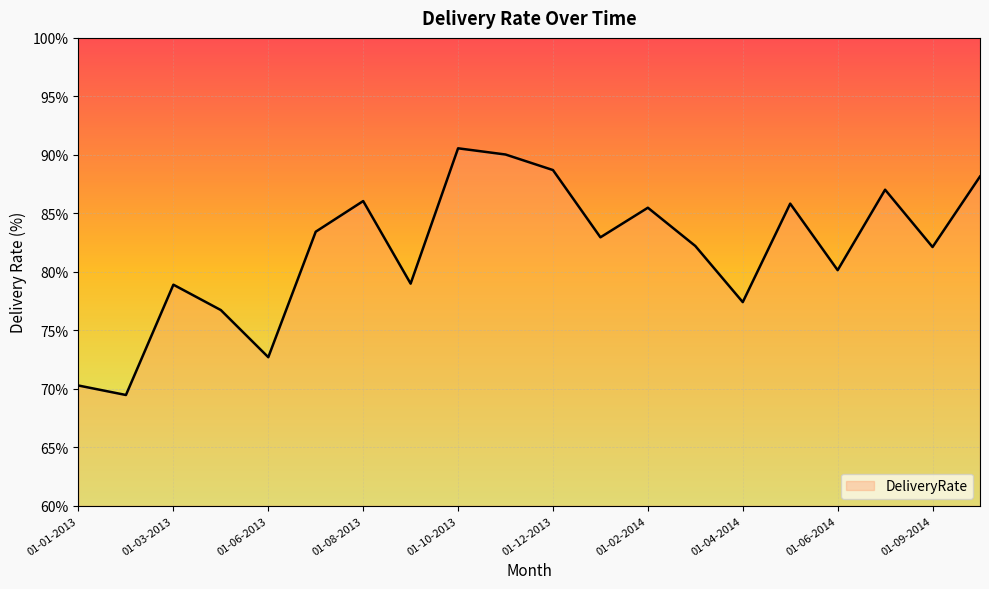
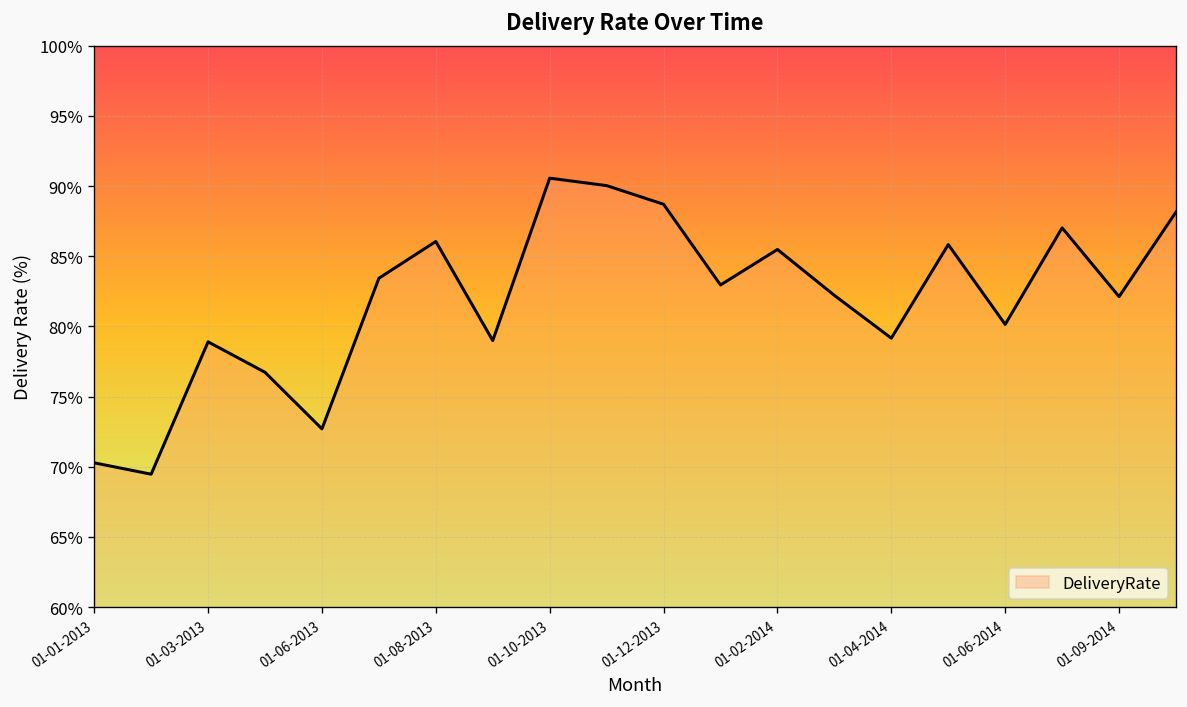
01-04-2014: 77.4% -> 79.2%
